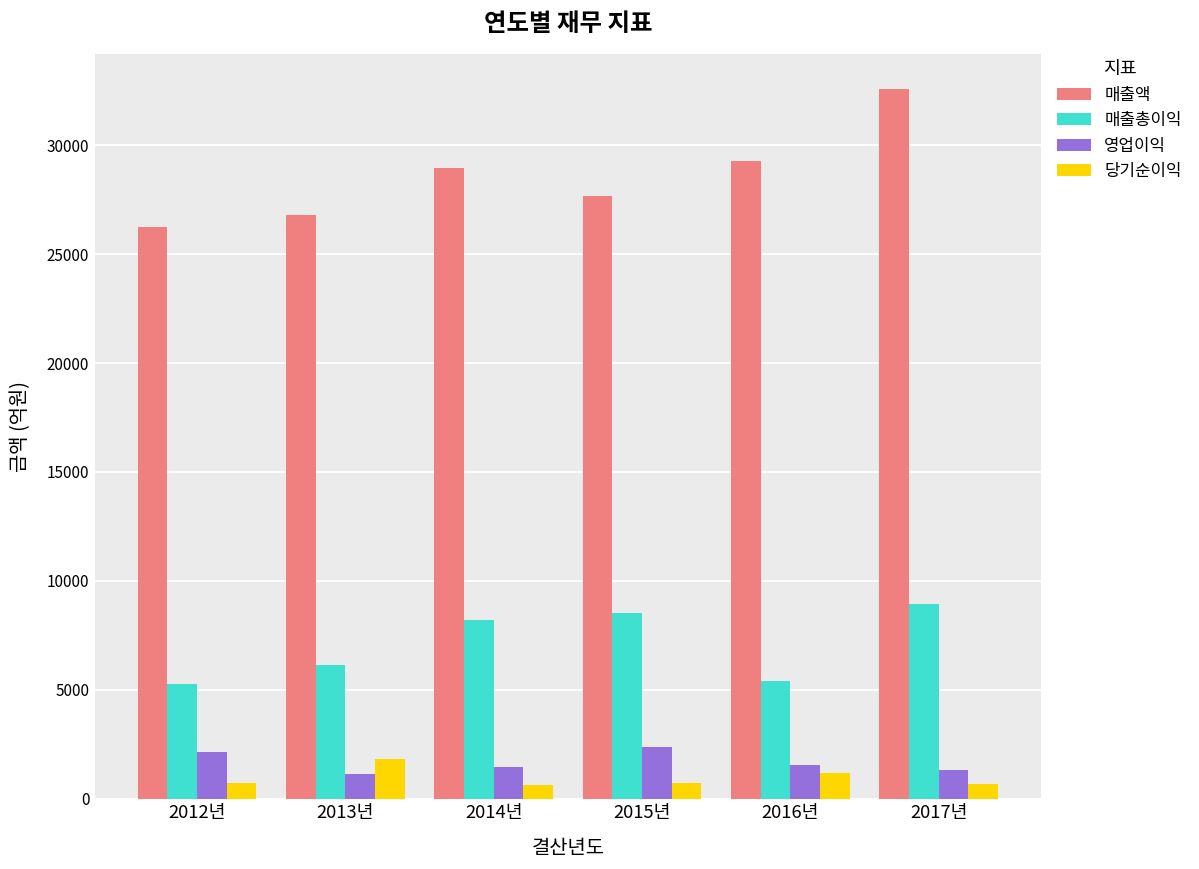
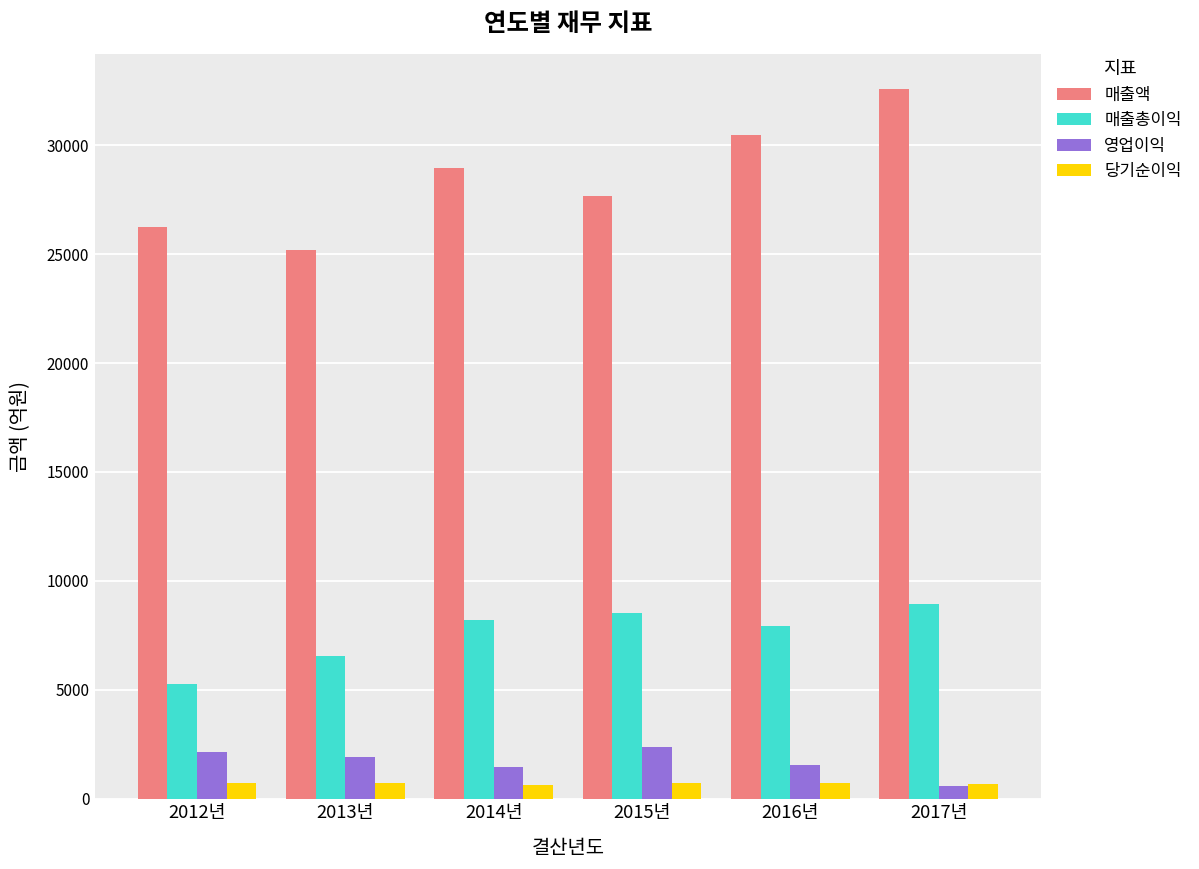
매출액, 2013년: 26800 -> 25200
매출총이익, 2013년: 6100 -> 6600
영업이익, 2013년: 1100 -> 1900
당기순이익, 2013년: 1800 -> 700
매출액, 2016년: 29300 -> 30400
매출총이익, 2016년: 5400 -> 8000
당기순이익, 2016년: 1200 -> 700
영업이익, 2017년: 1300 -> 600
